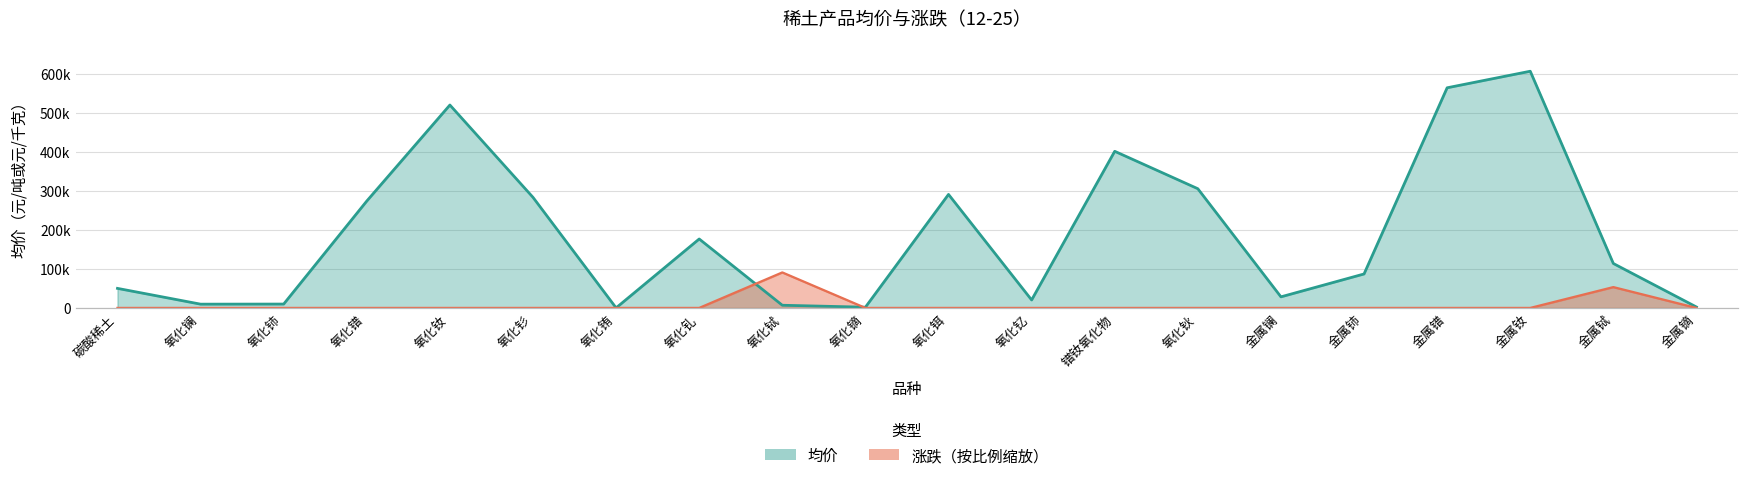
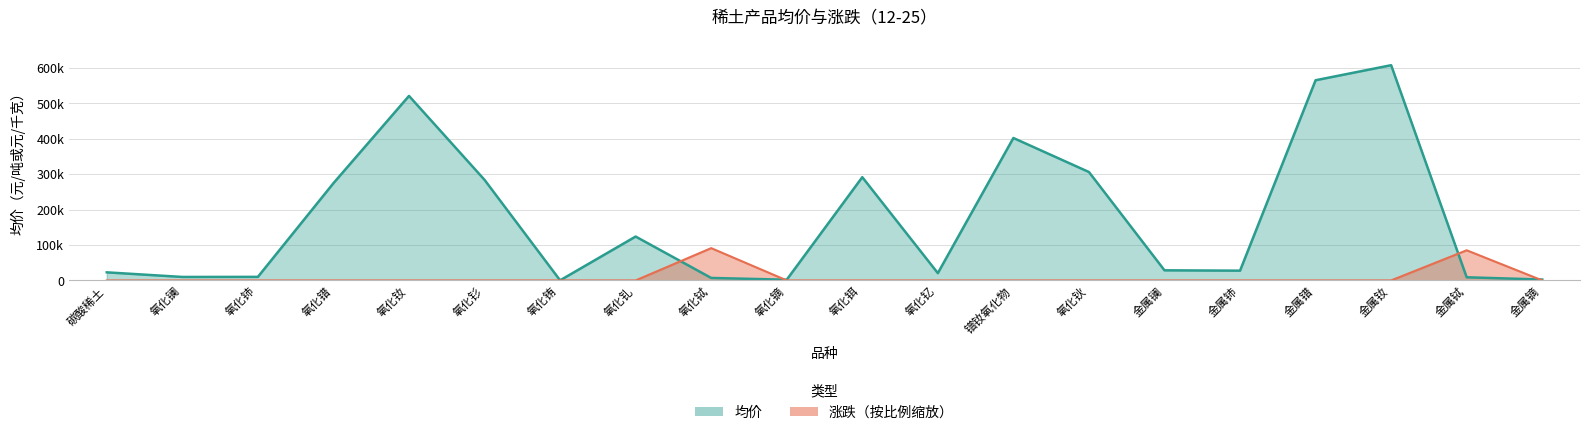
均价, 碳酸稀土: 50000 -> 20000
均价, 氧化钆: 180000 -> 120000
均价, 金属铈: 90000 -> 30000
均价, 金属铽: 110000 -> 10000
涨跌（按比例缩放）, 金属铽: 50000 -> 90000
